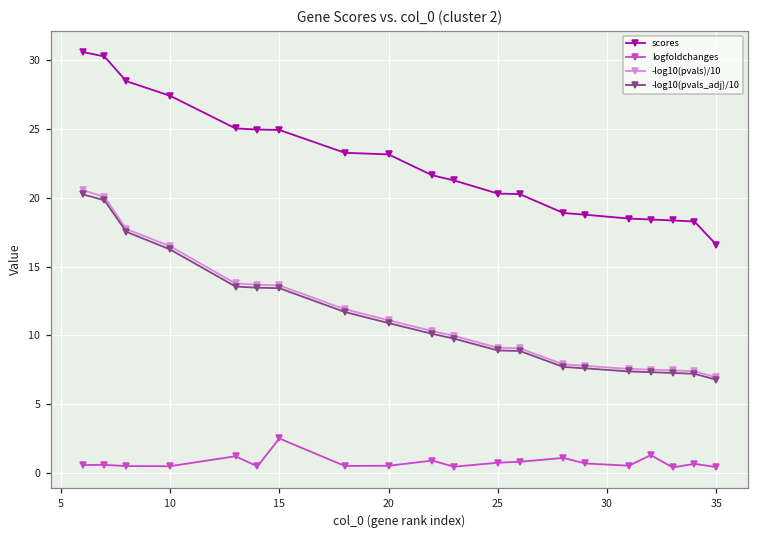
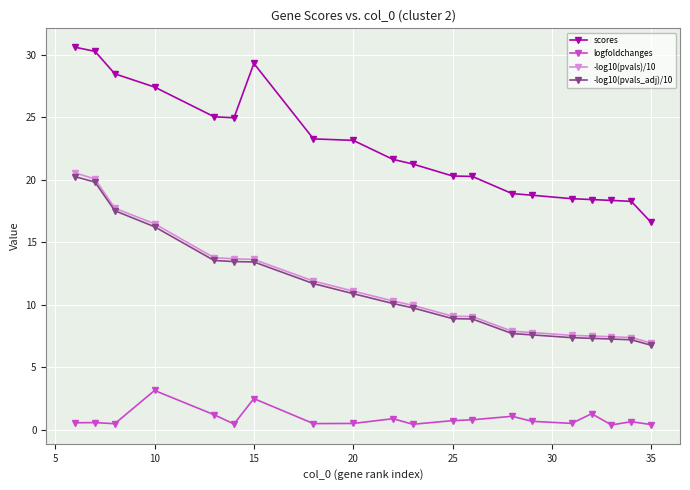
logfoldchanges, 10: 0.5 -> 3.2
scores, 15: 24.9 -> 29.3
